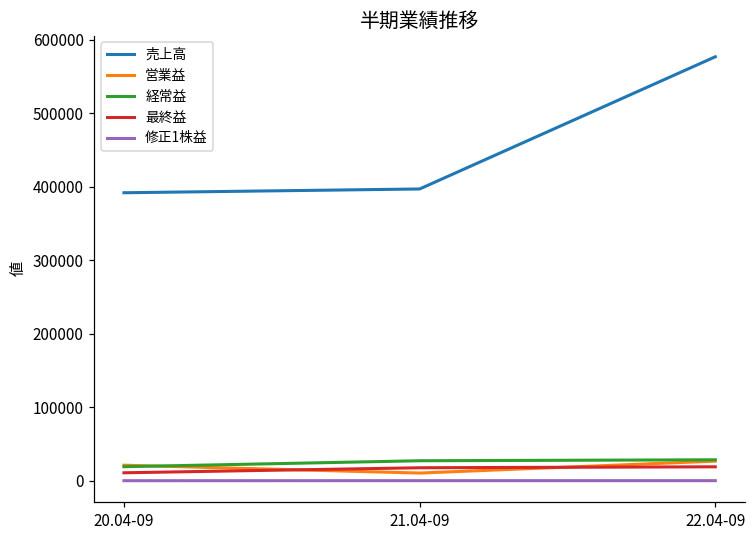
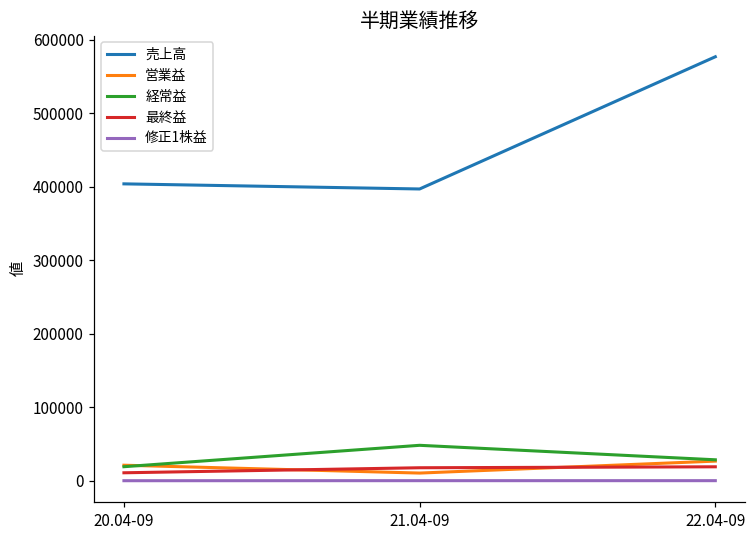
売上高, 20.04-09: 390000 -> 400000
経常益, 21.04-09: 30000 -> 50000
